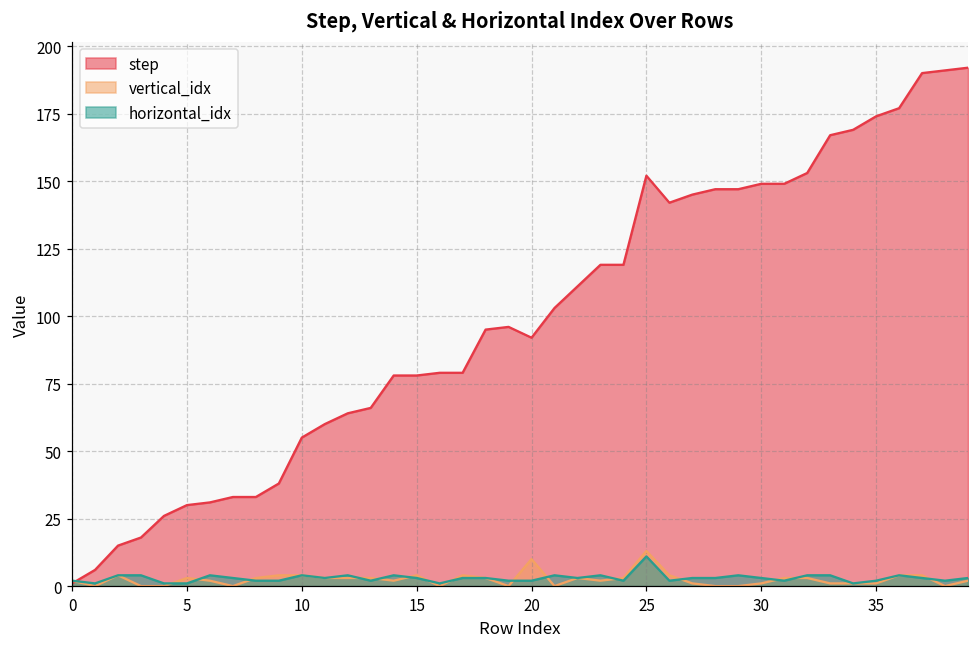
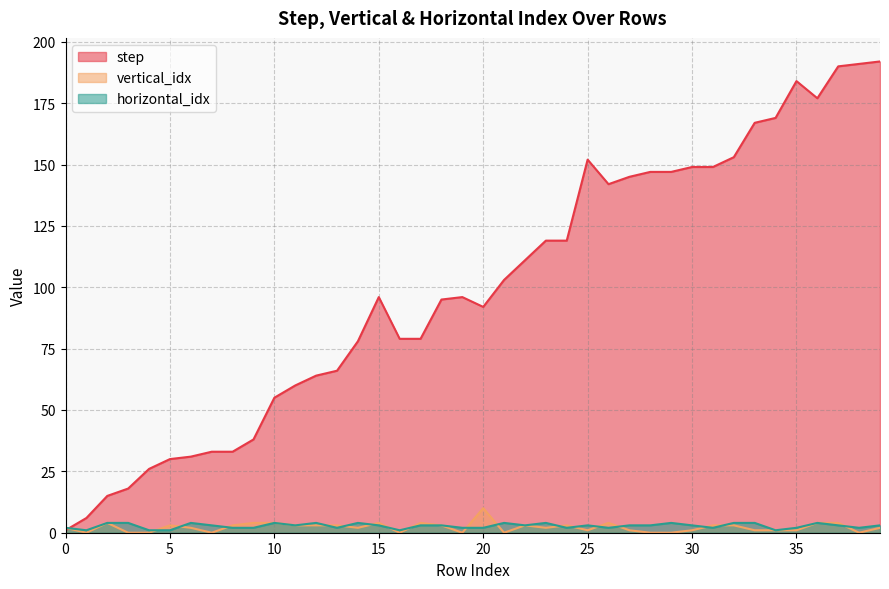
step, 15: 78 -> 96
vertical_idx, 25: 13 -> 1
horizontal_idx, 25: 11 -> 3
step, 35: 174 -> 184
